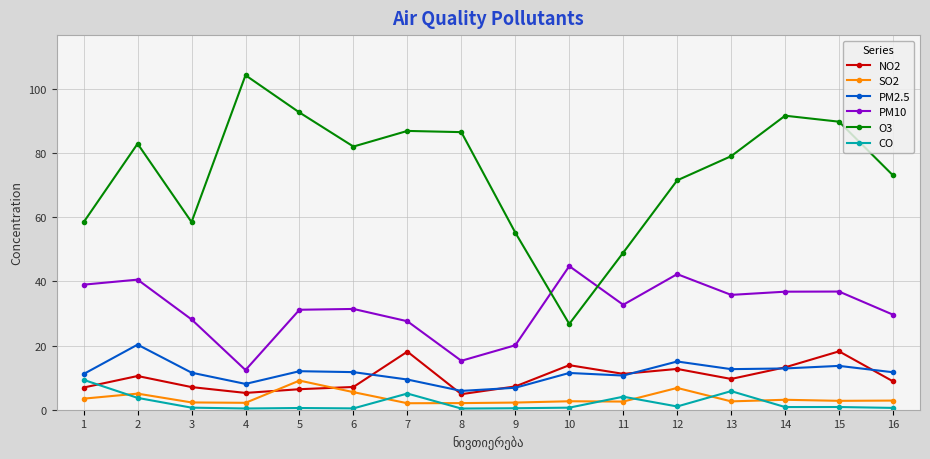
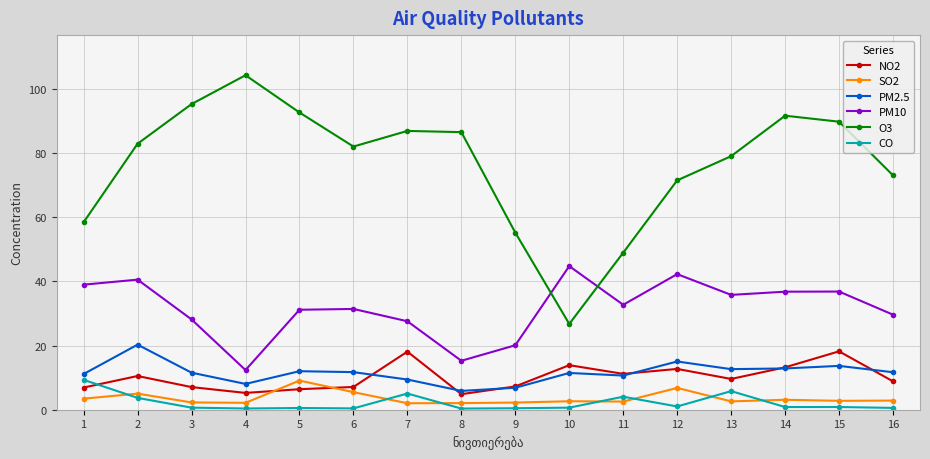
O3, 3: 59 -> 95
